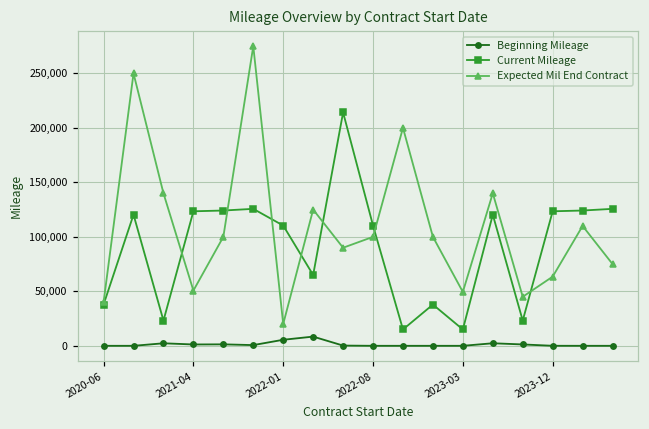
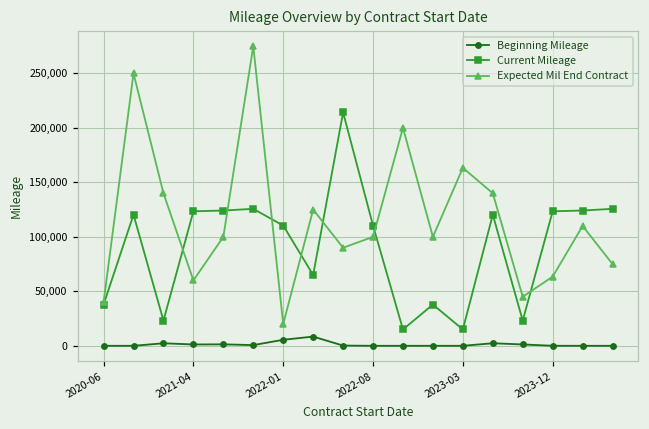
Expected Mil End Contract, 2021-04: 50,000 -> 60,000
Expected Mil End Contract, 2023-03: 50,000 -> 160,000
